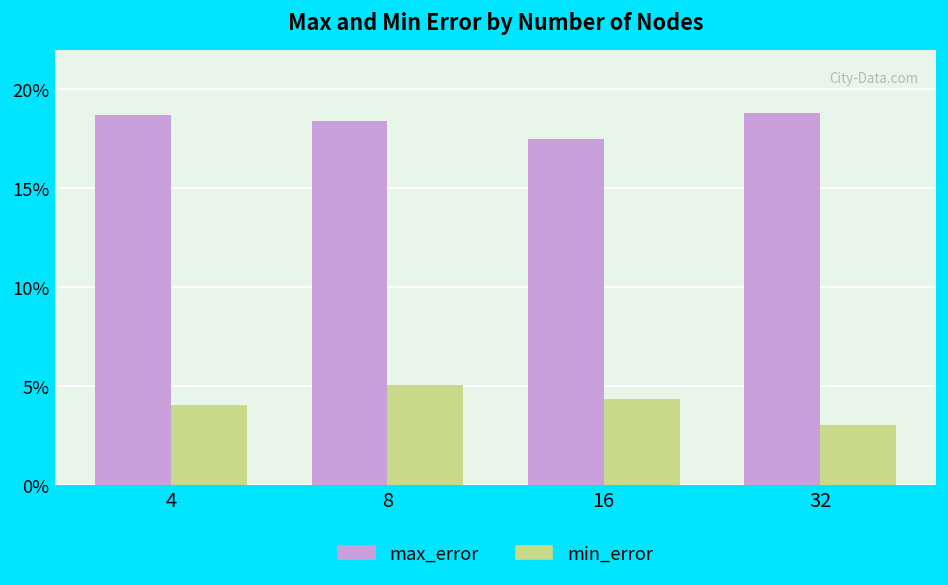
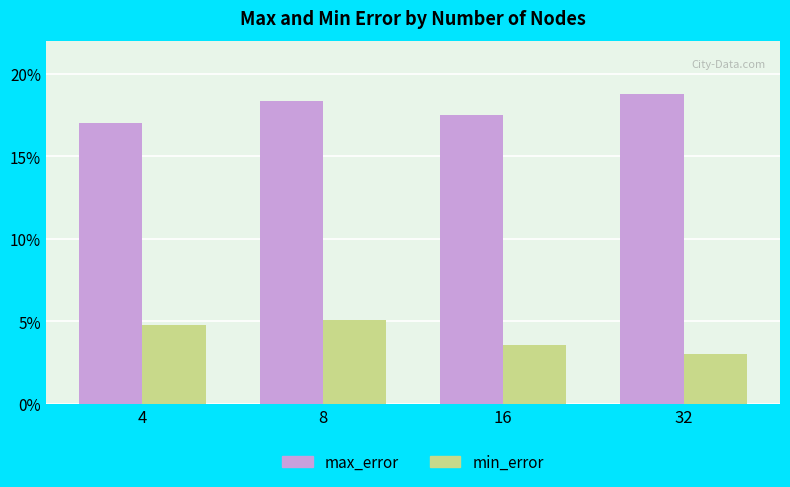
max_error, 4: 18.7% -> 17.0%
min_error, 4: 4.1% -> 4.8%
min_error, 16: 4.3% -> 3.6%
